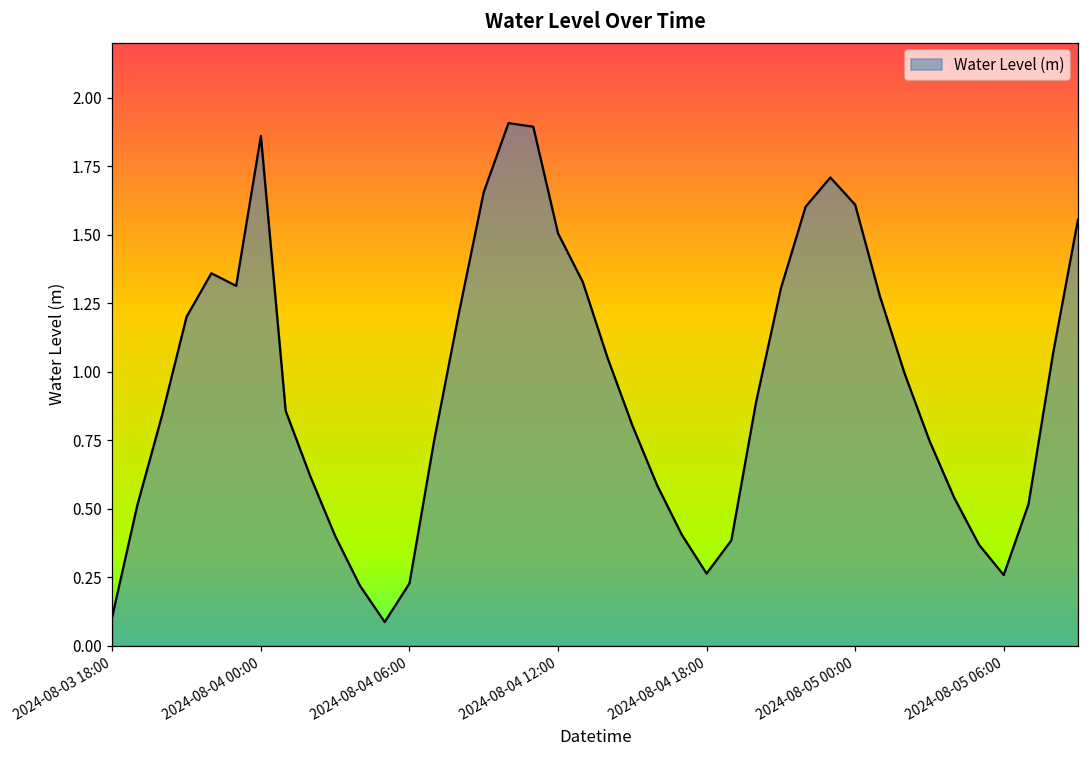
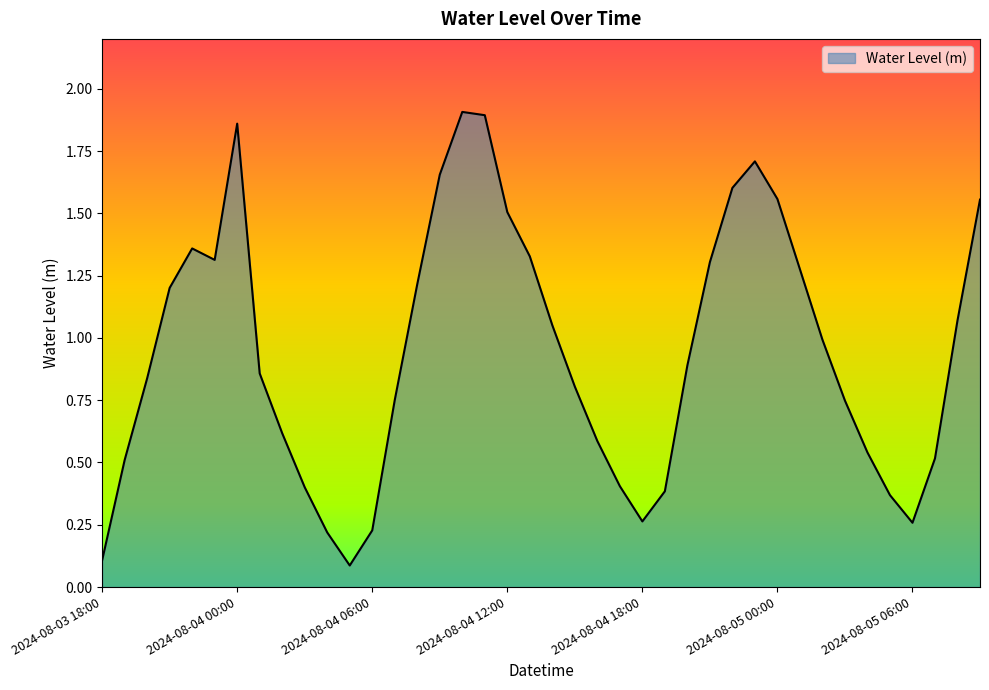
2024-08-05 00:00: 1.61 -> 1.56
